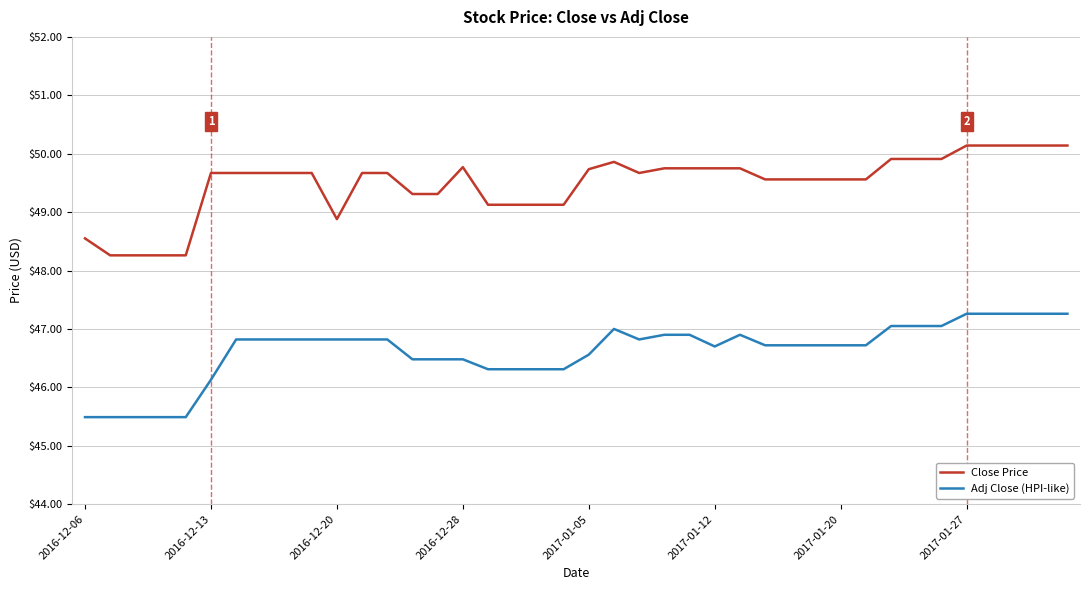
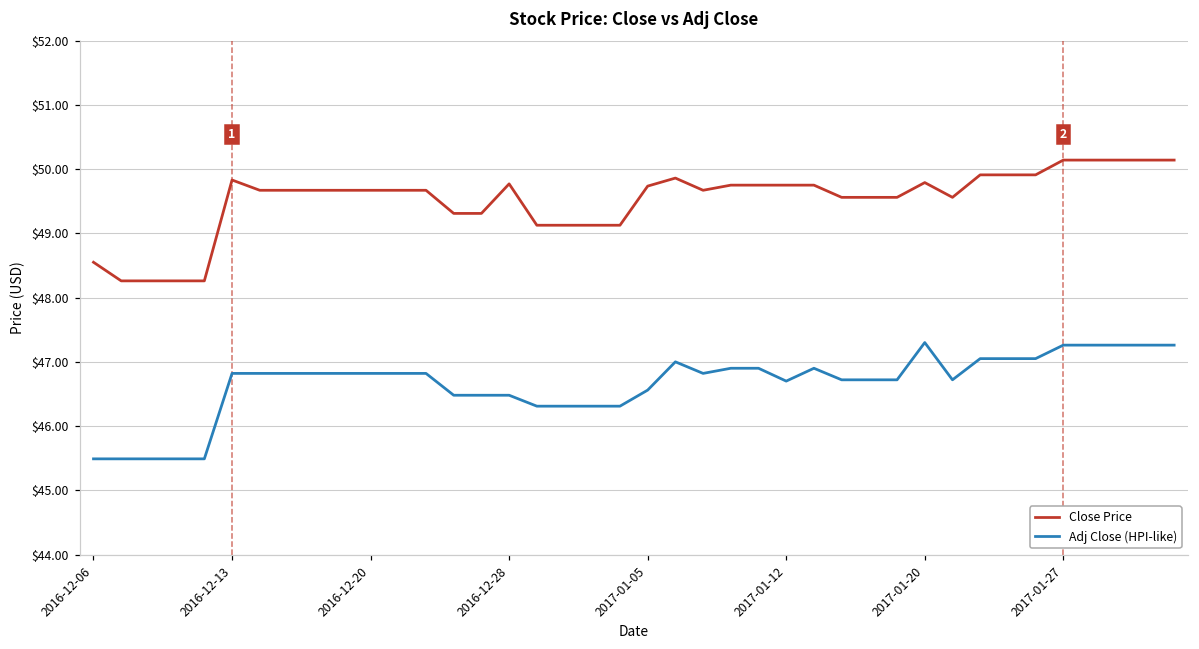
Close Price, 2016-12-13: $49.7 -> $49.8
Adj Close (HPI-like), 2016-12-13: $46.1 -> $46.8
Close Price, 2016-12-20: $48.9 -> $49.7
Close Price, 2017-01-20: $49.6 -> $49.8
Adj Close (HPI-like), 2017-01-20: $46.7 -> $47.3
